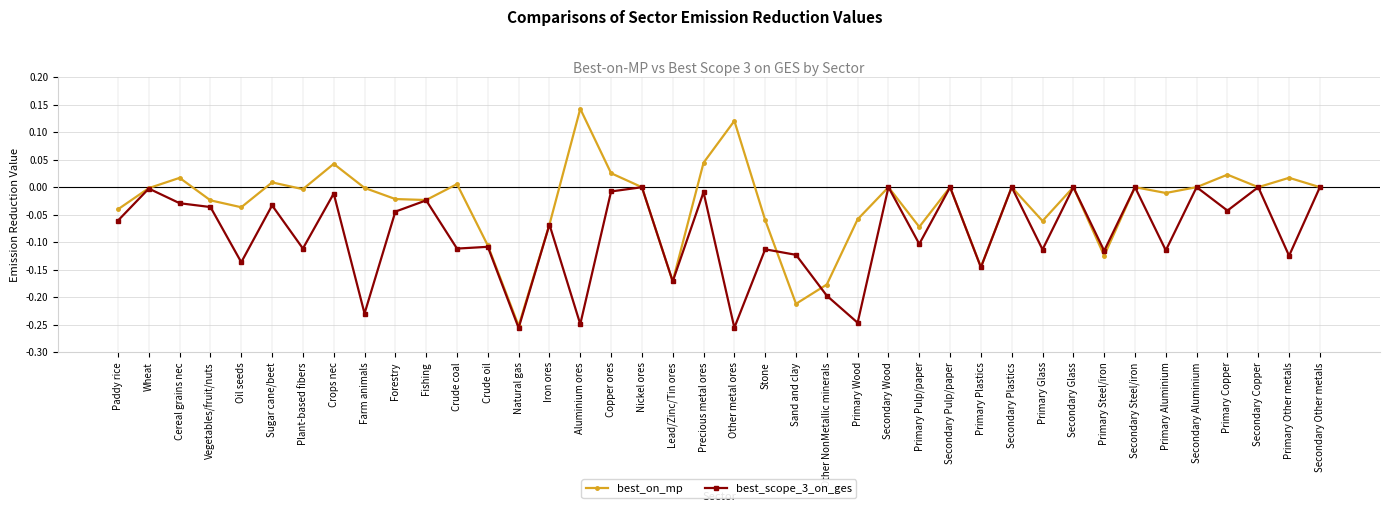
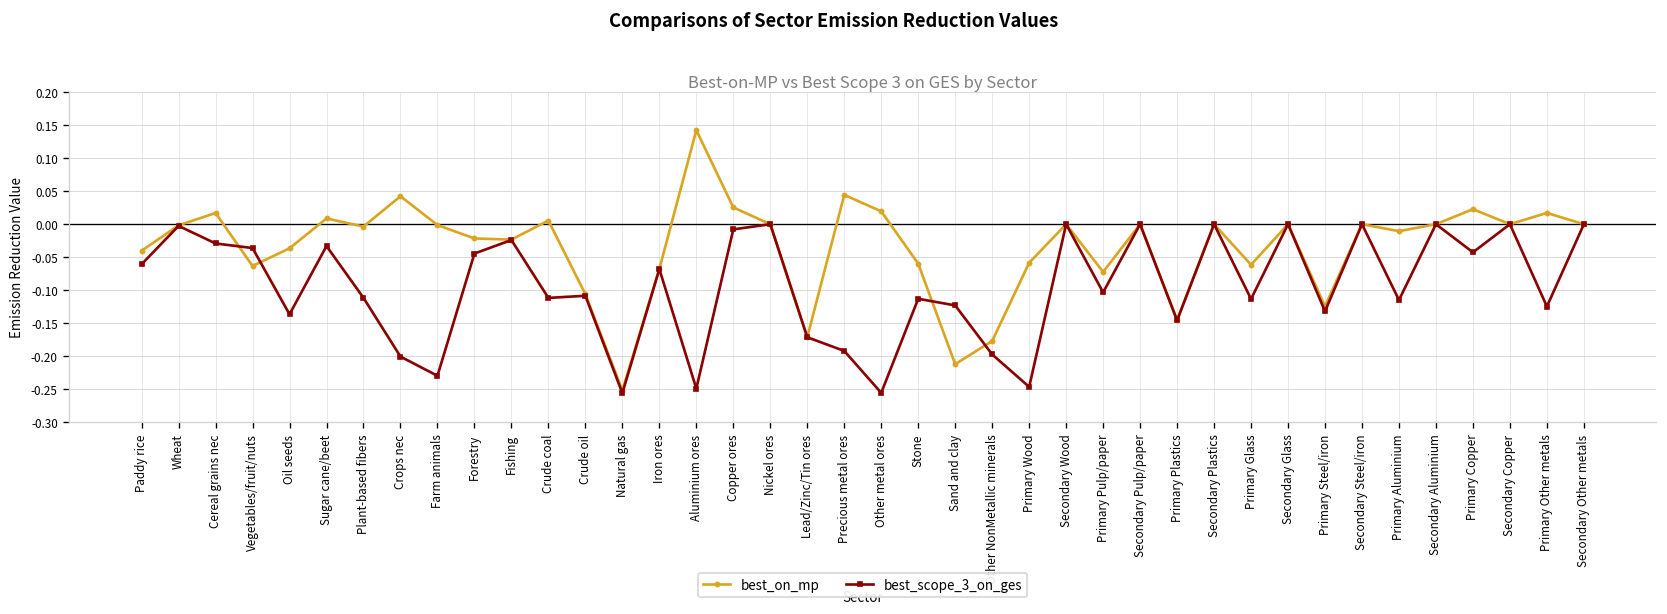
best_on_mp, Vegetables/fruit/nuts: -0.02 -> -0.06
best_scope_3_on_ges, Crops nec: -0.01 -> -0.20
best_scope_3_on_ges, Precious metal ores: -0.01 -> -0.19
best_on_mp, Other metal ores: 0.12 -> 0.02
best_scope_3_on_ges, Primary Steel/iron: -0.12 -> -0.13
